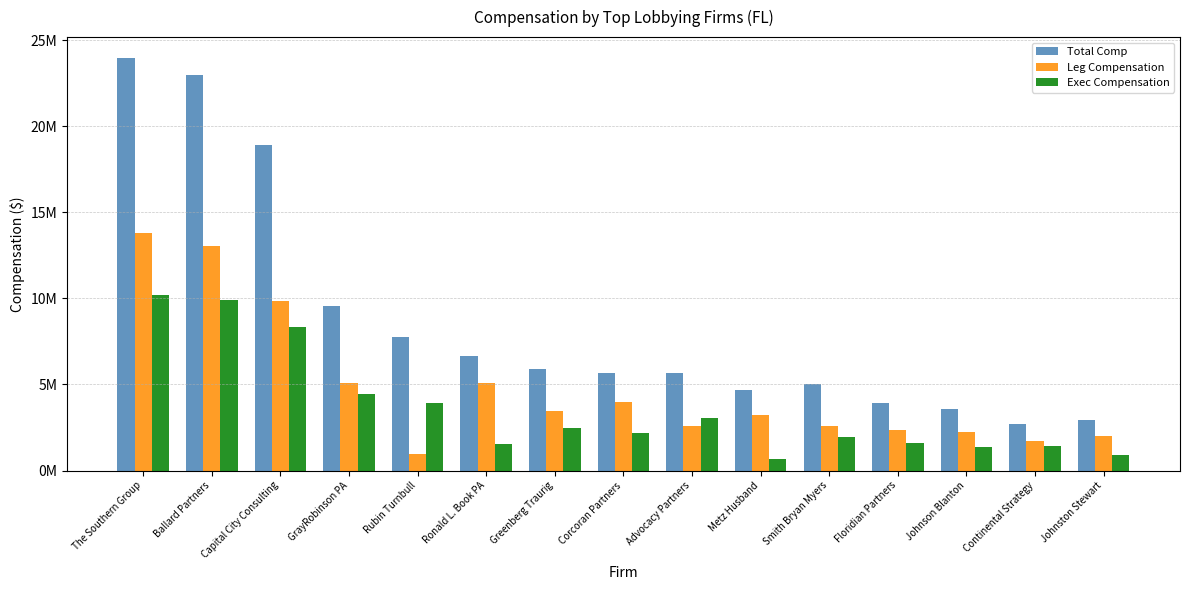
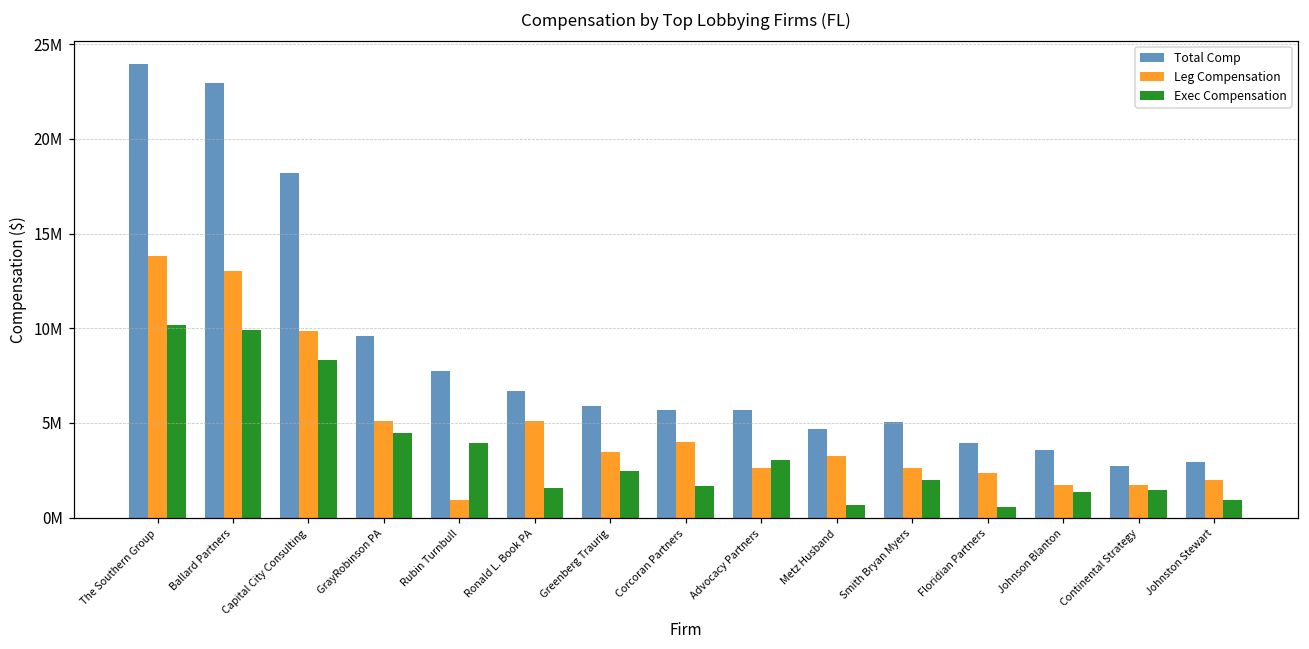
Total Comp, Capital City Consulting: 18900000 -> 18200000
Exec Compensation, Corcoran Partners: 2200000 -> 1700000
Exec Compensation, Floridian Partners: 1600000 -> 600000
Leg Compensation, Johnson Blanton: 2200000 -> 1700000
